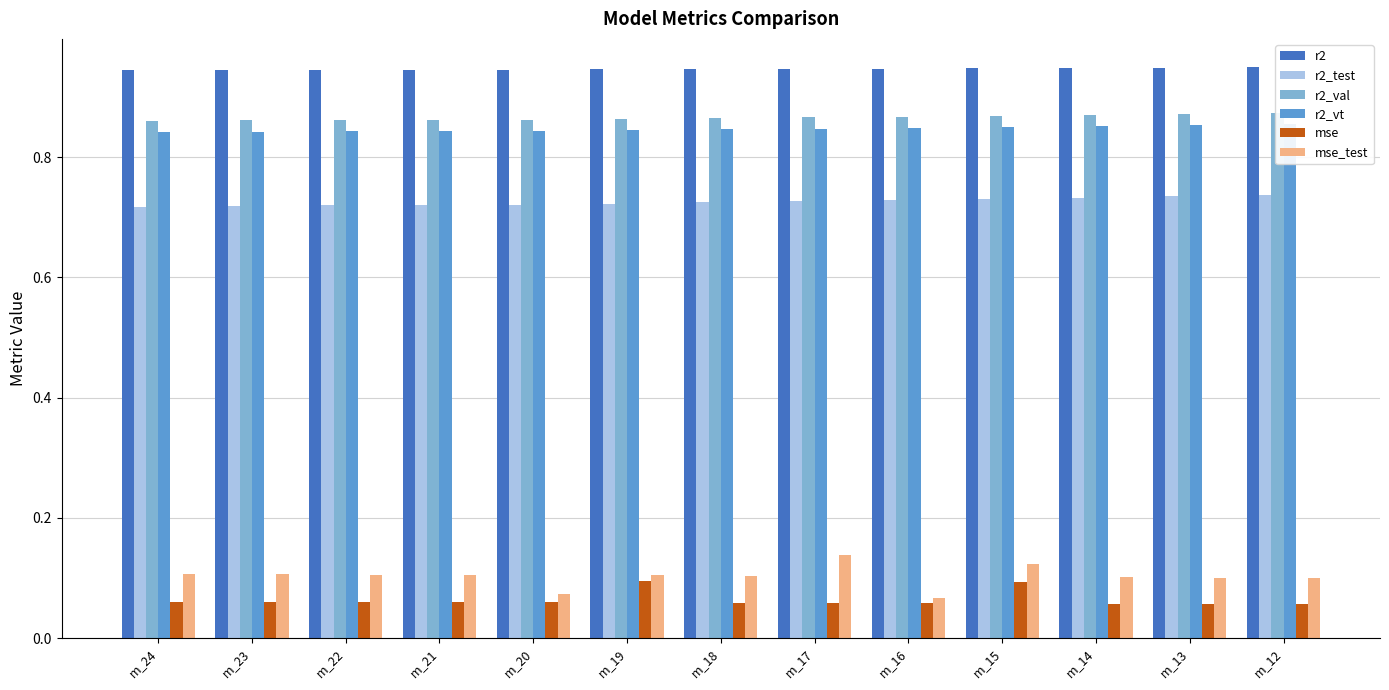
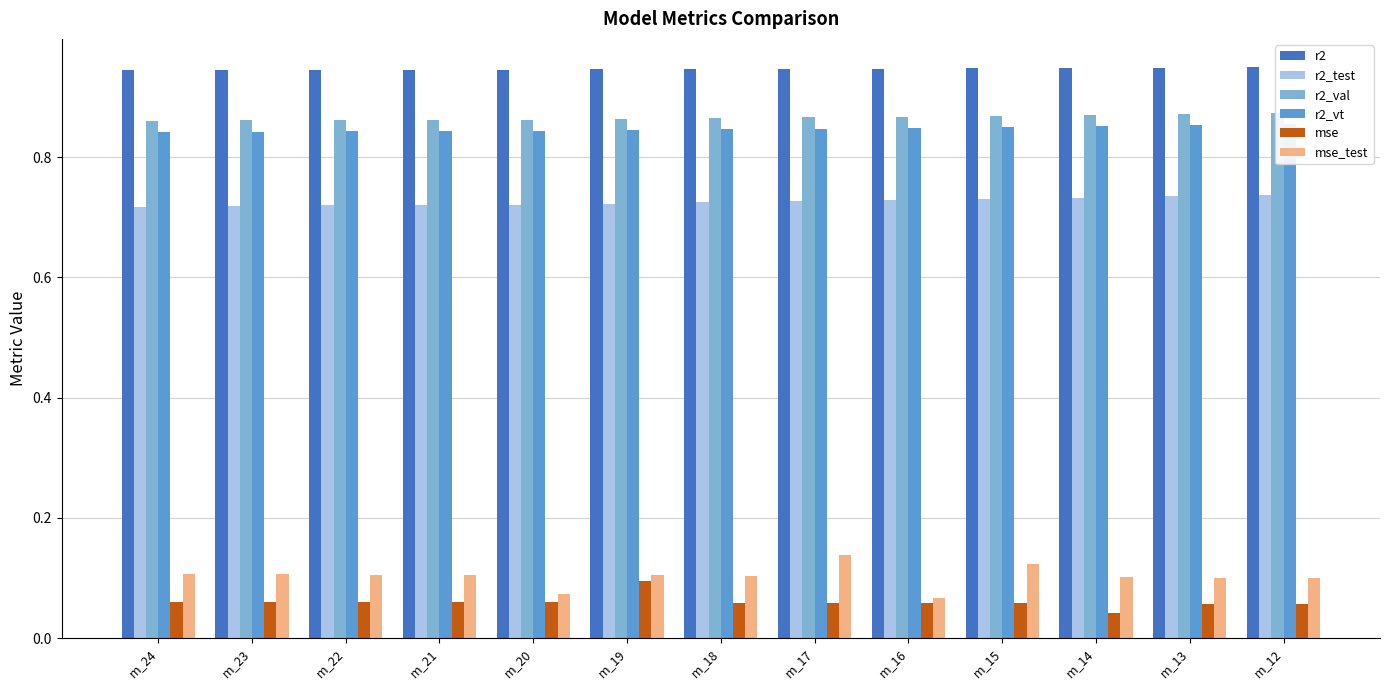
mse, m_15: 0.09 -> 0.06
mse, m_14: 0.06 -> 0.04
